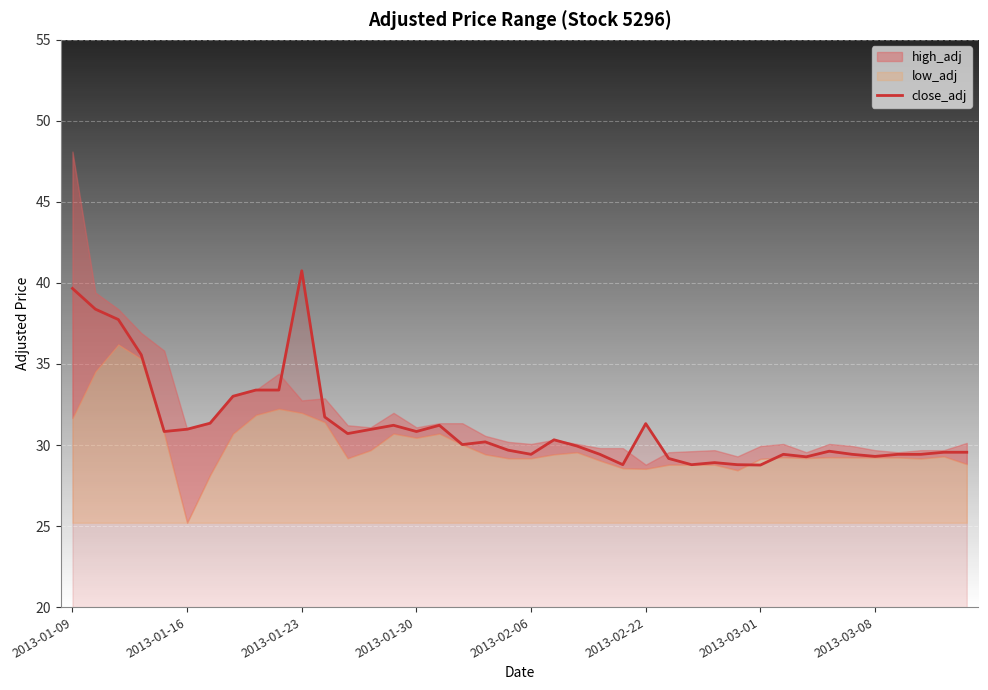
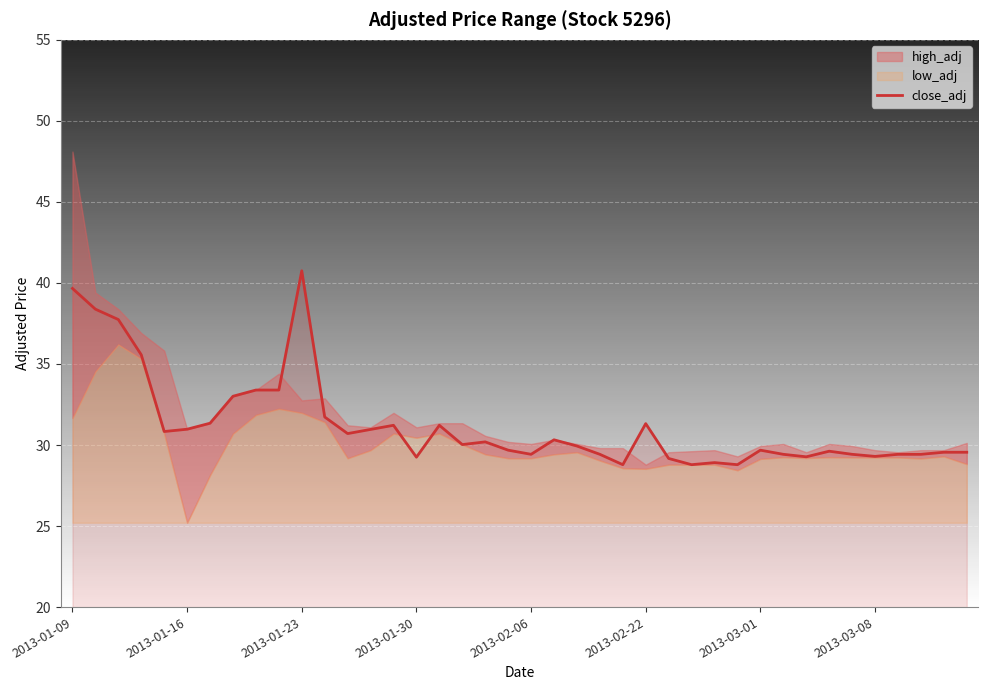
close_adj, 2013-01-30: 30.8 -> 29.2
close_adj, 2013-03-01: 28.8 -> 29.7
